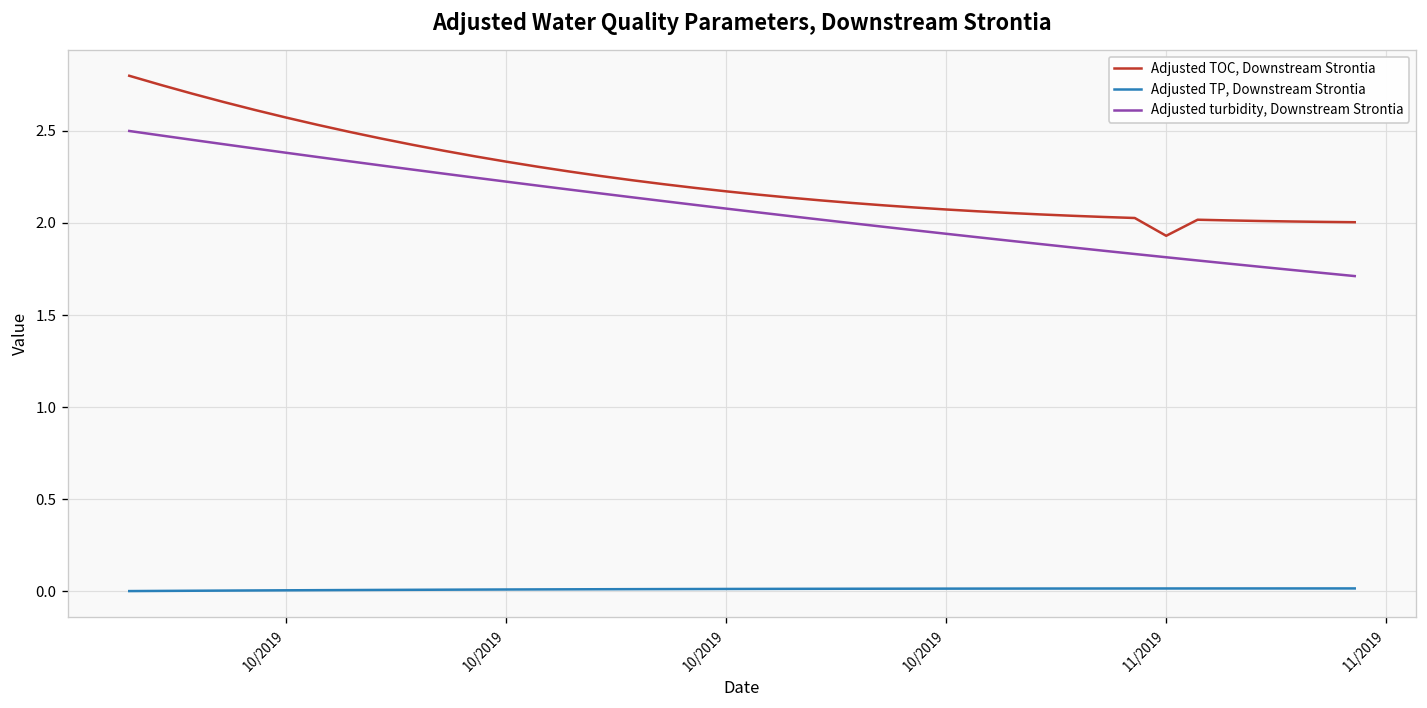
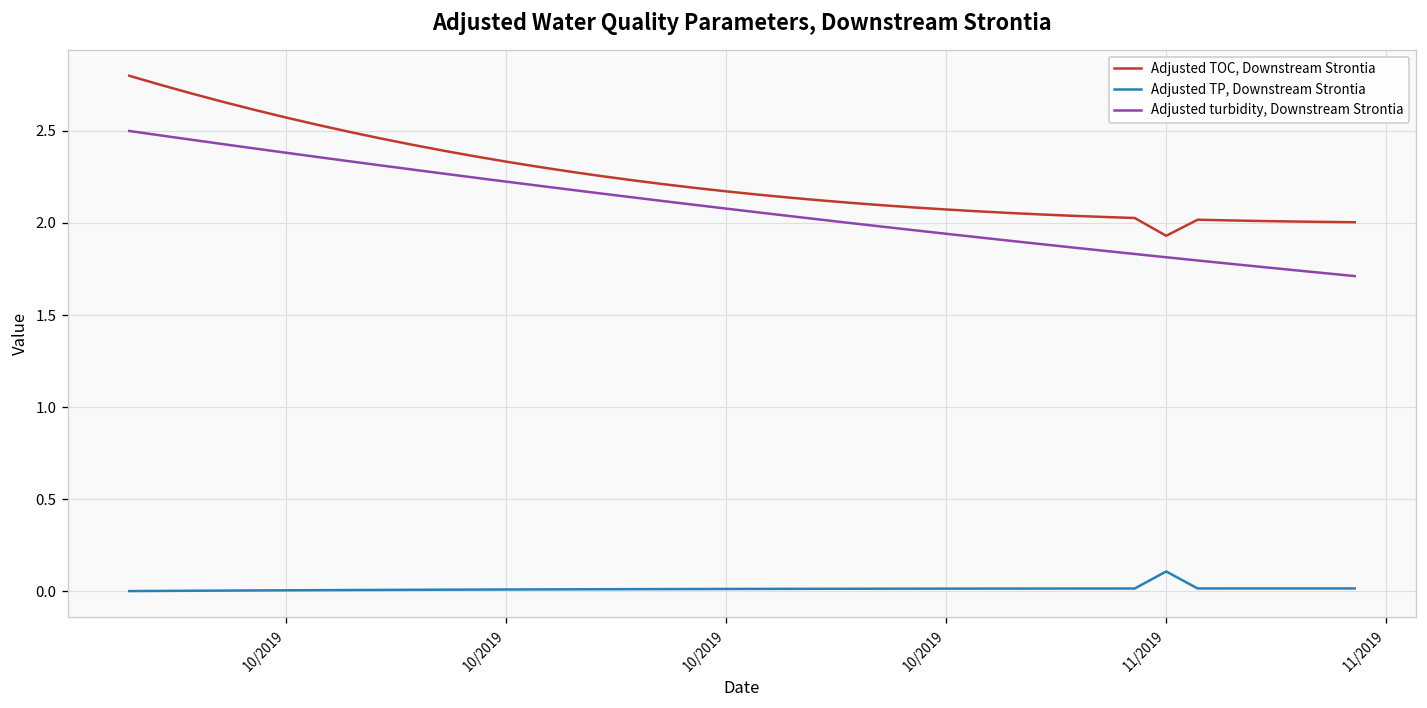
Adjusted TP, Downstream Strontia, 11/2019: 0.01 -> 0.11
